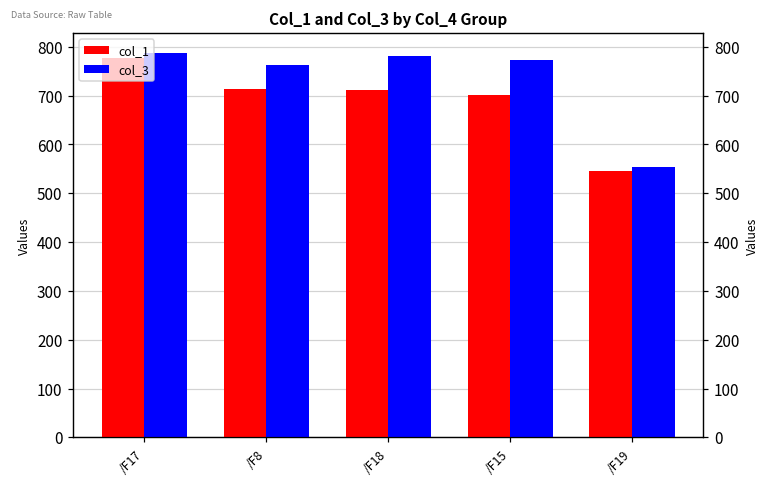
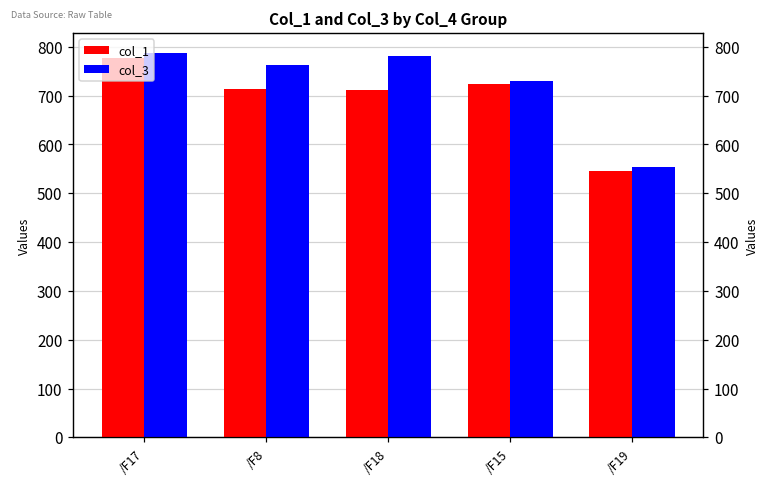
col_1, /F15: 700 -> 720
col_3, /F15: 770 -> 730
